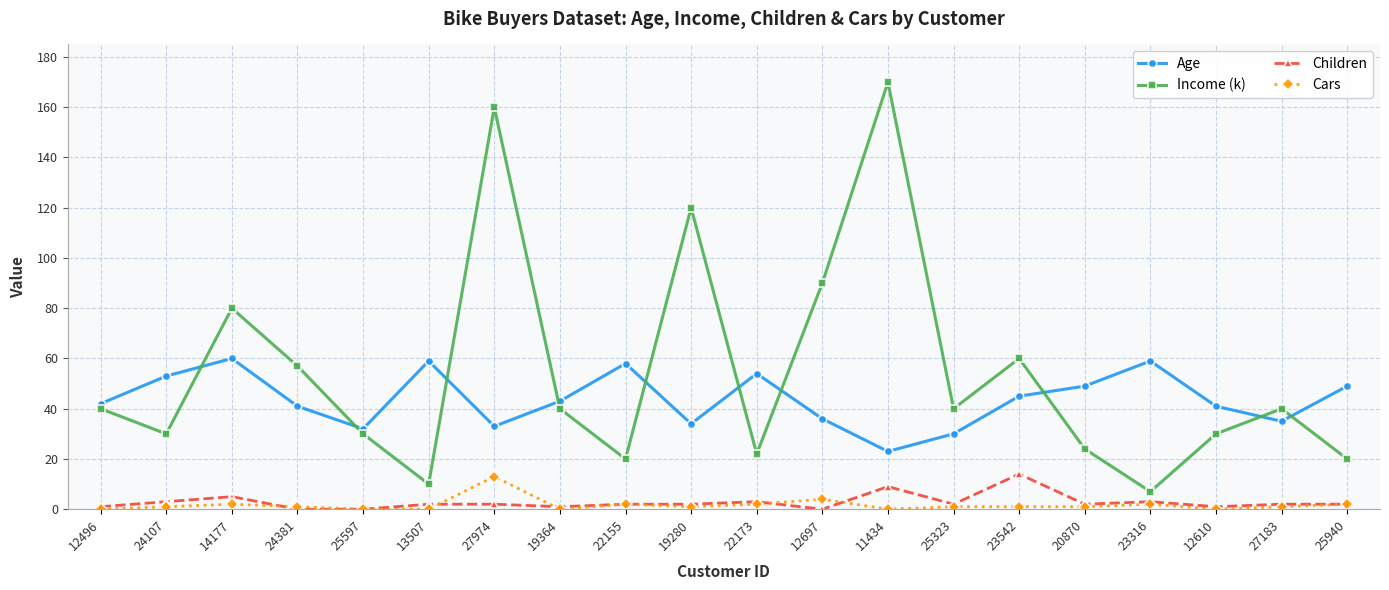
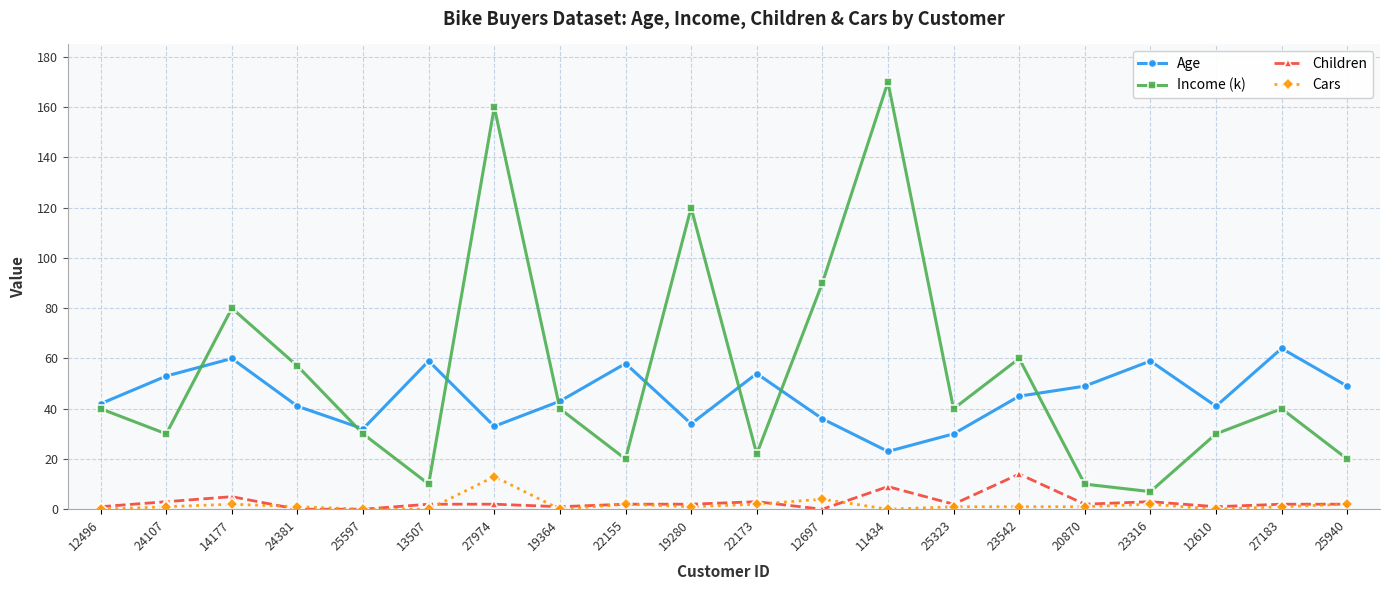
Income (k), 20870: 24 -> 10
Age, 27183: 35 -> 64
